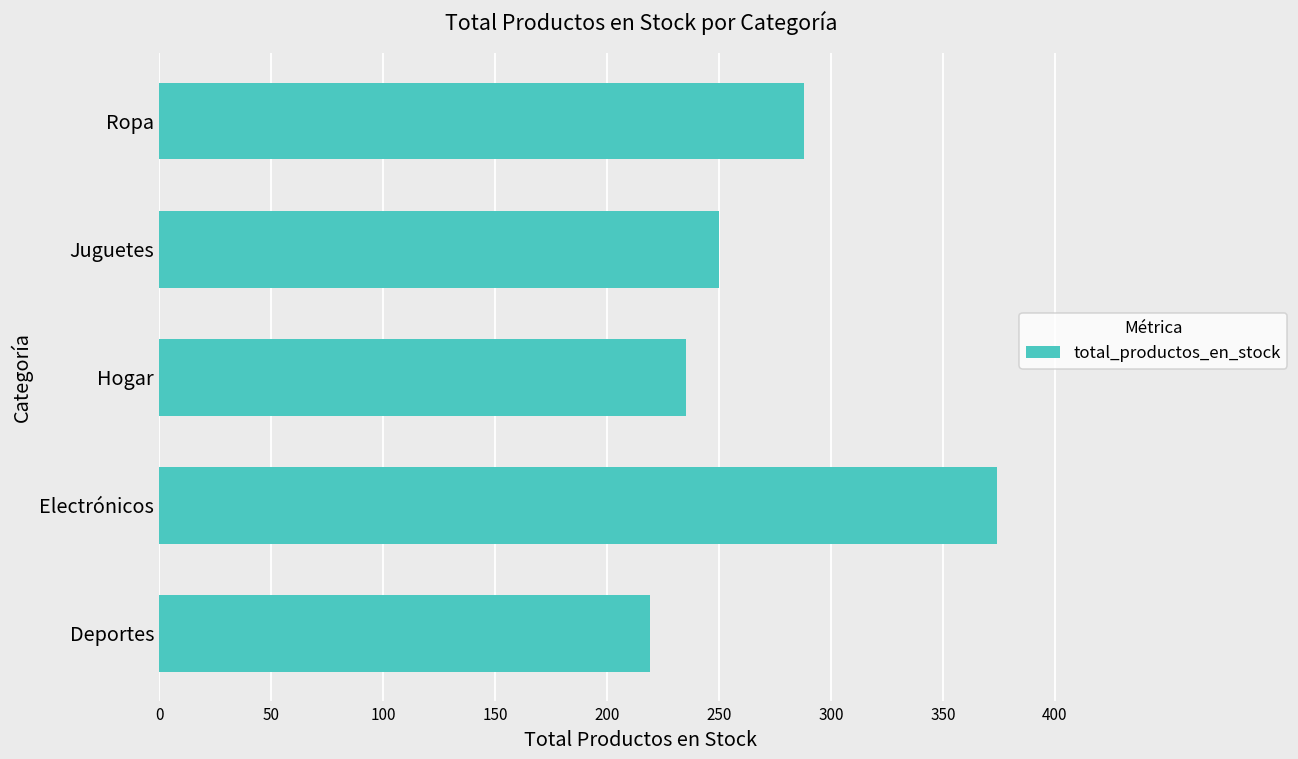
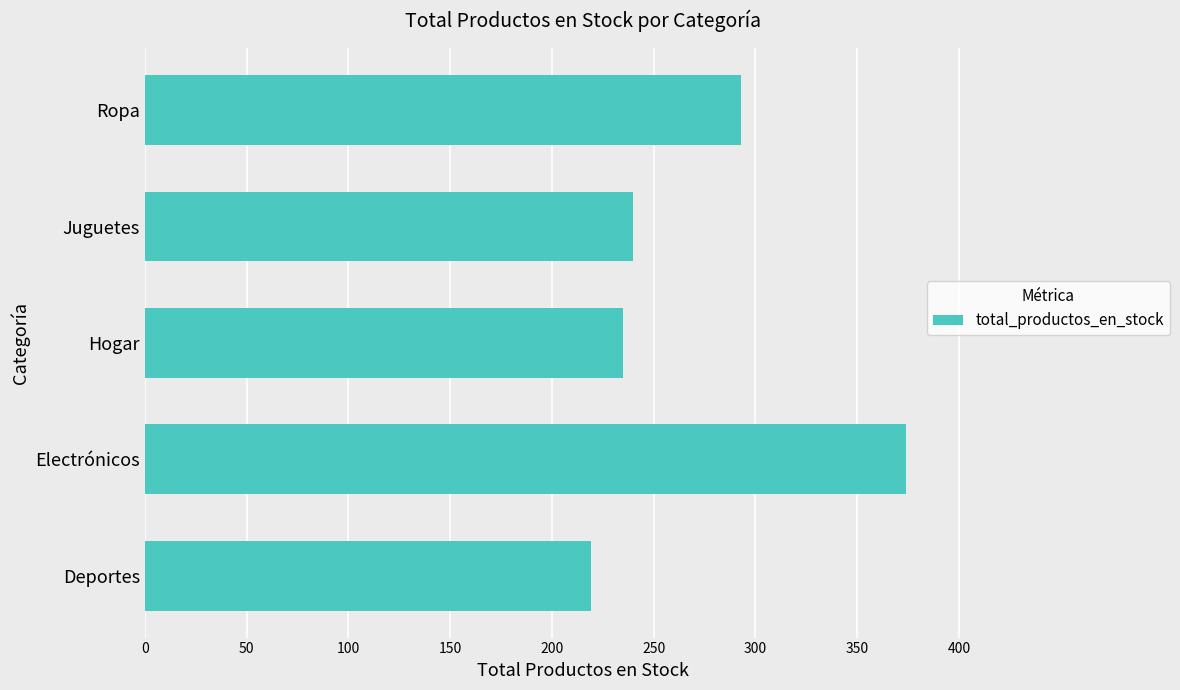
Ropa: 288 -> 293
Juguetes: 250 -> 240
